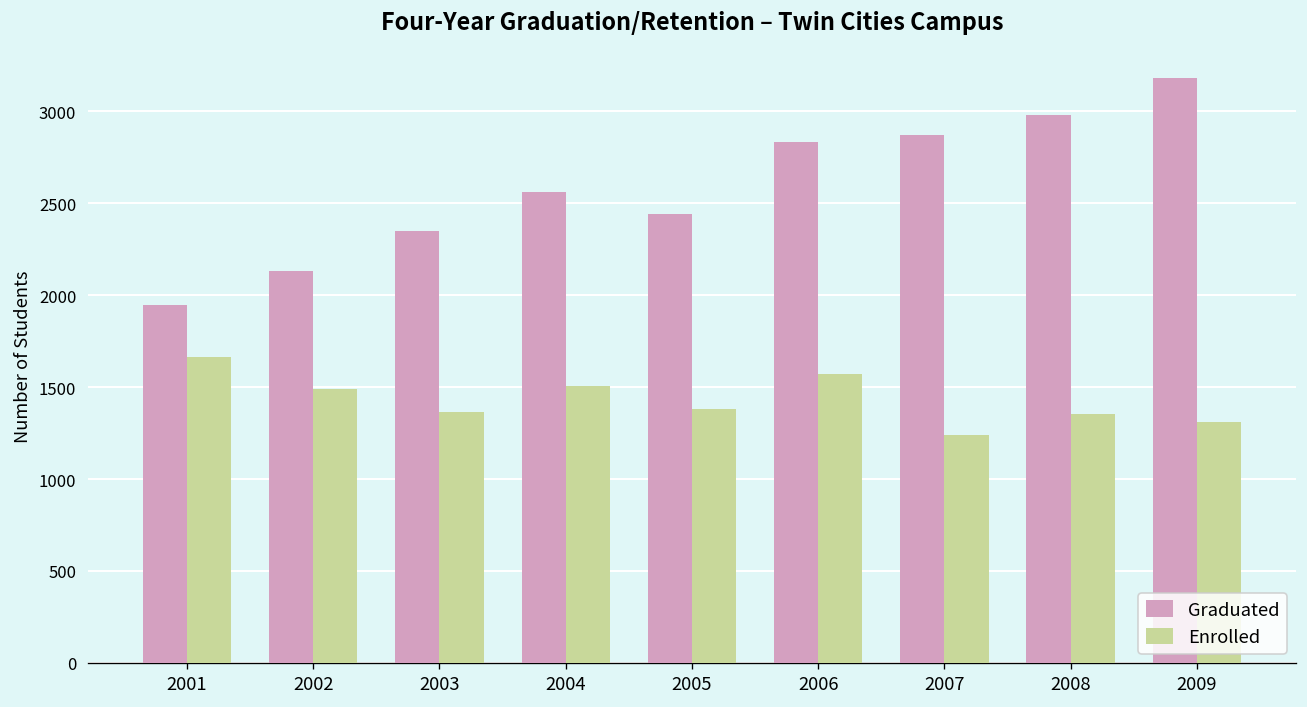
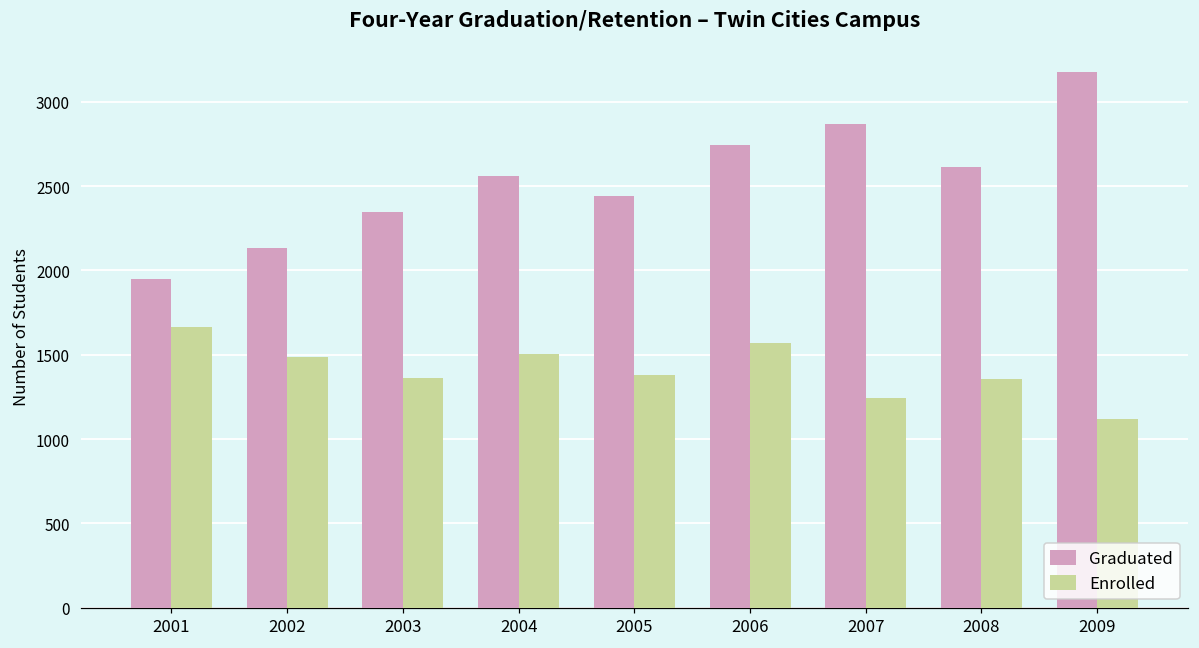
Graduated, 2006: 2840 -> 2740
Graduated, 2008: 2980 -> 2620
Enrolled, 2009: 1310 -> 1120
